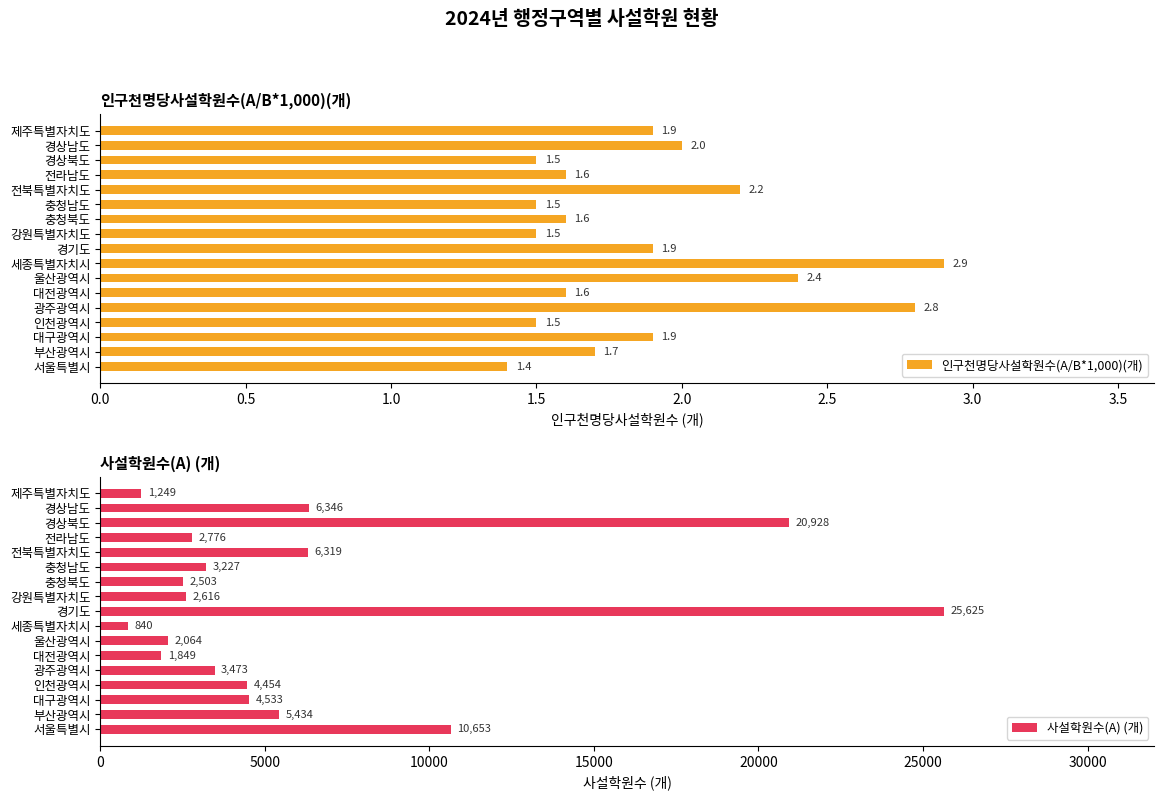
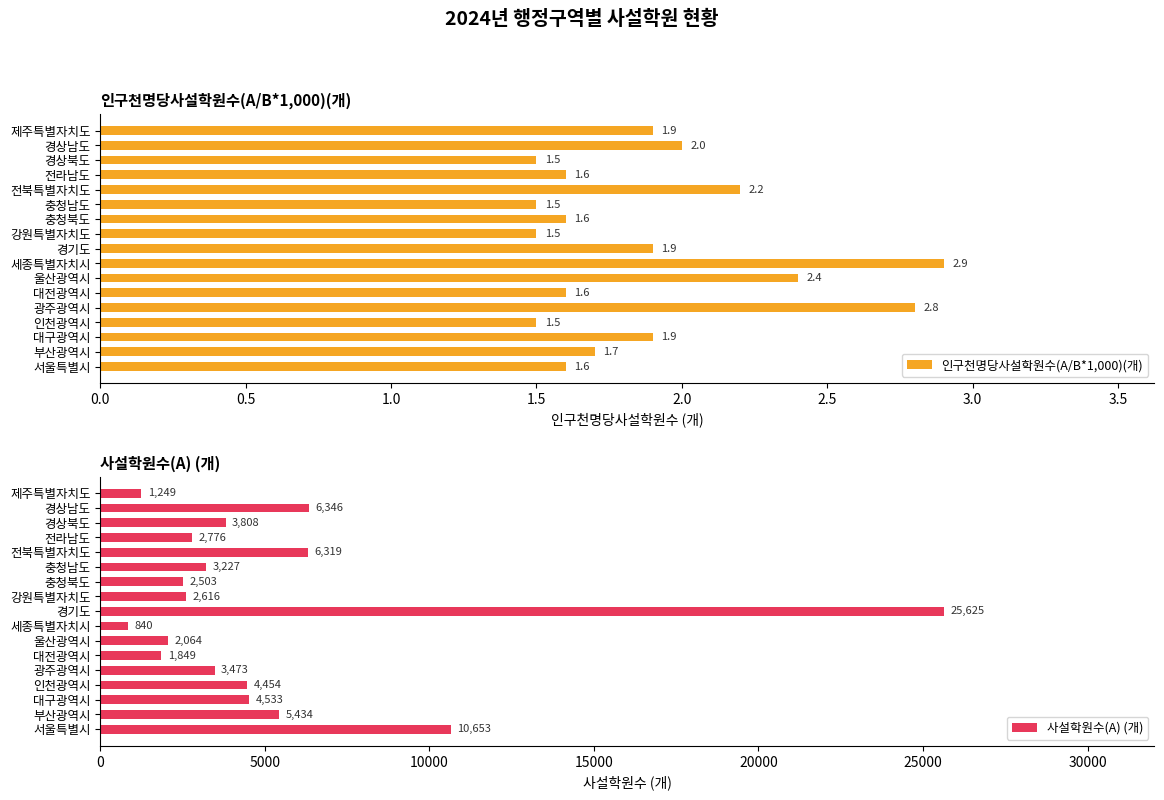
인구천명당사설학원수(A/B*1,000)(개), 서울특별시: 1.4 -> 1.6
사설학원수(A) (개), 경상북도: 20,928 -> 3,808
